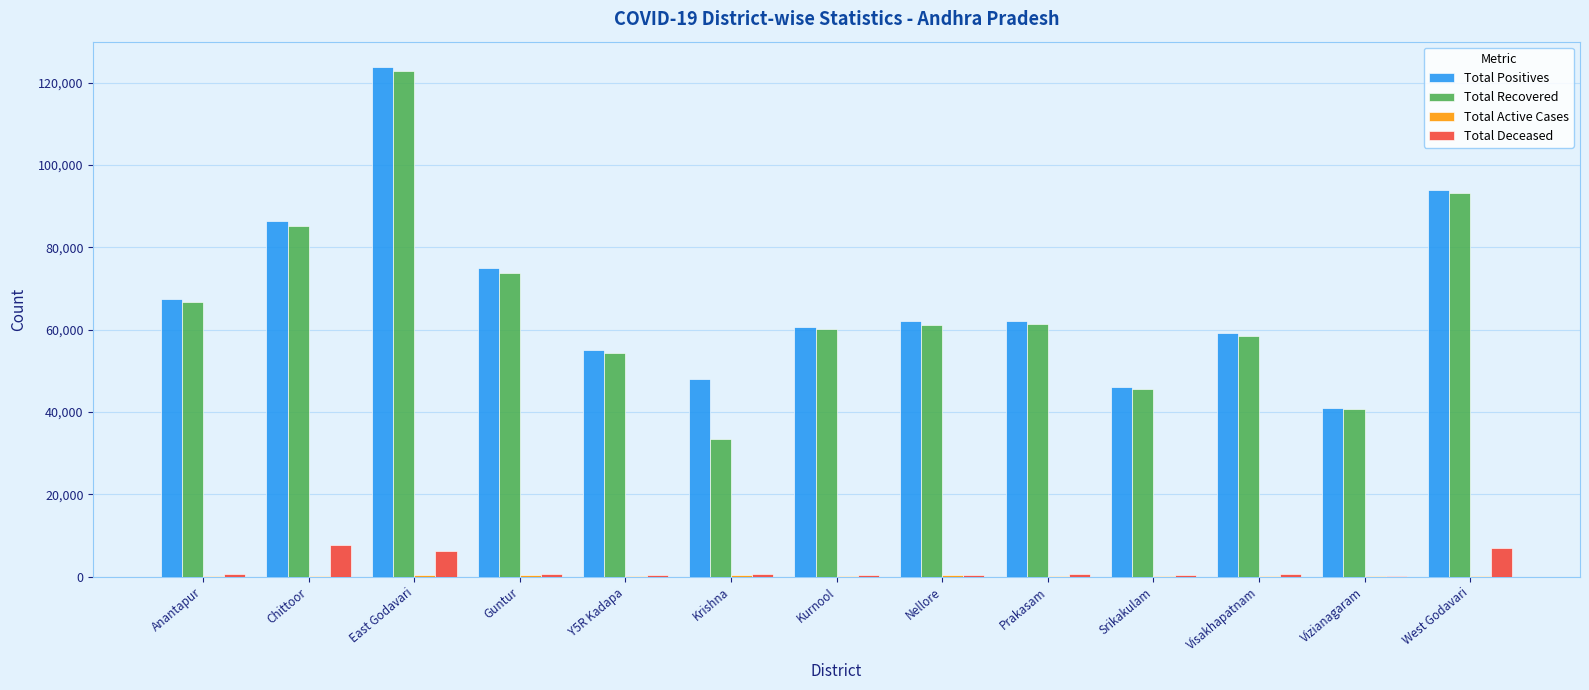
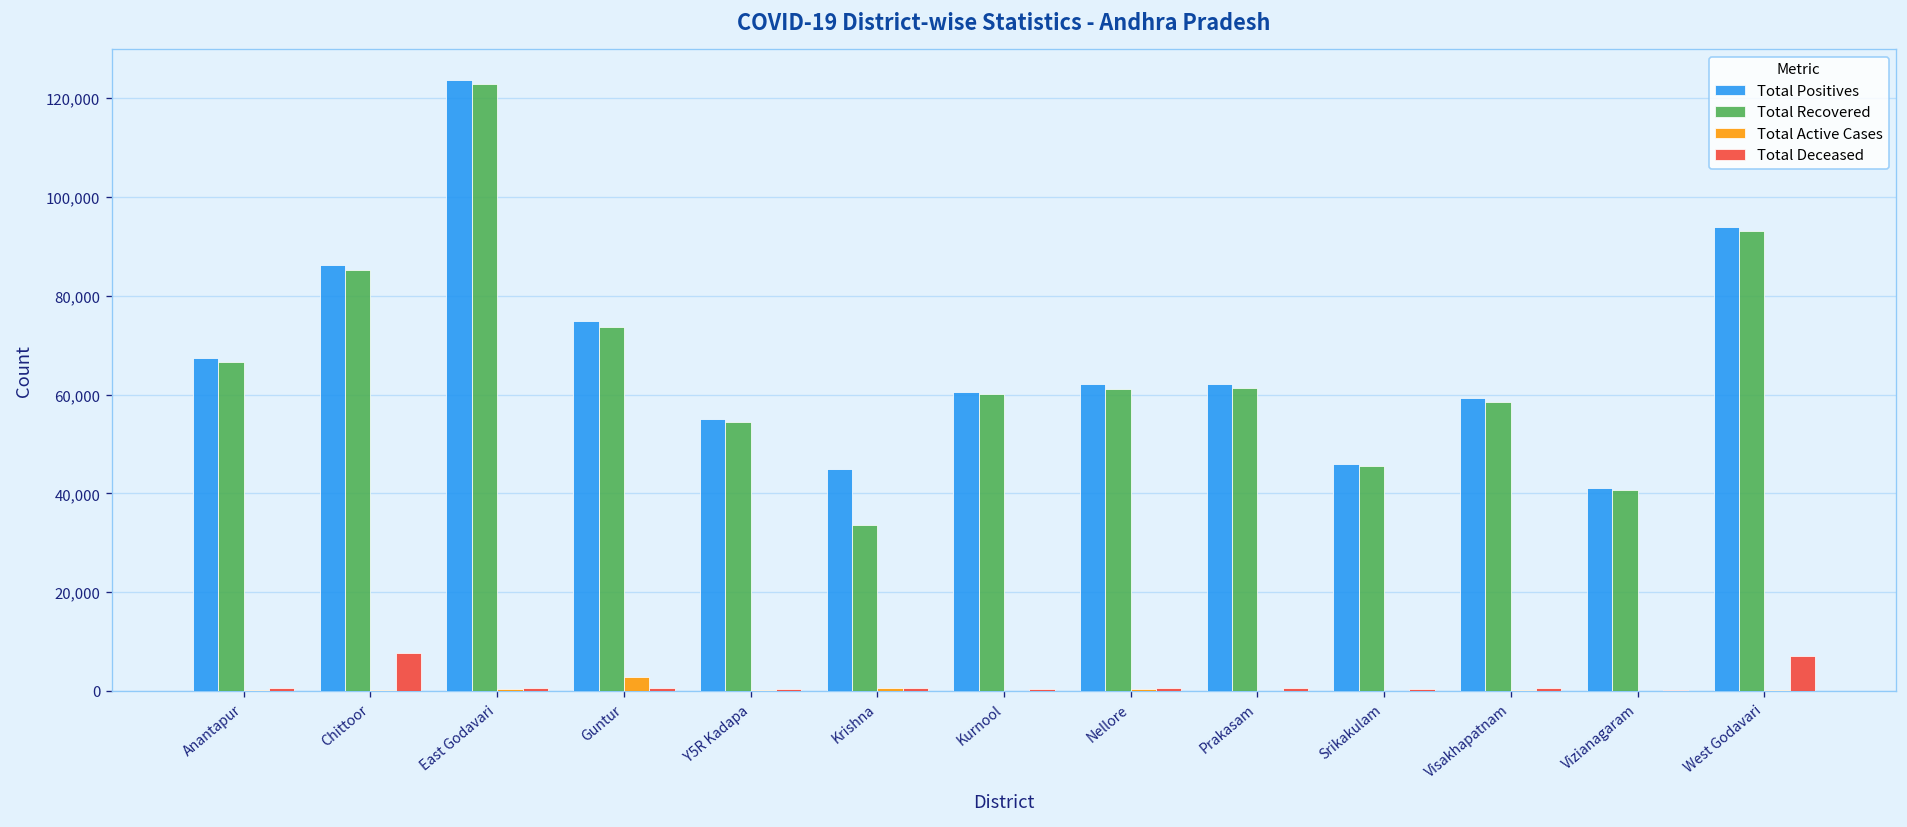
Total Deceased, East Godavari: 6,000 -> 1,000
Total Active Cases, Guntur: 0 -> 3,000
Total Positives, Krishna: 48,000 -> 45,000
